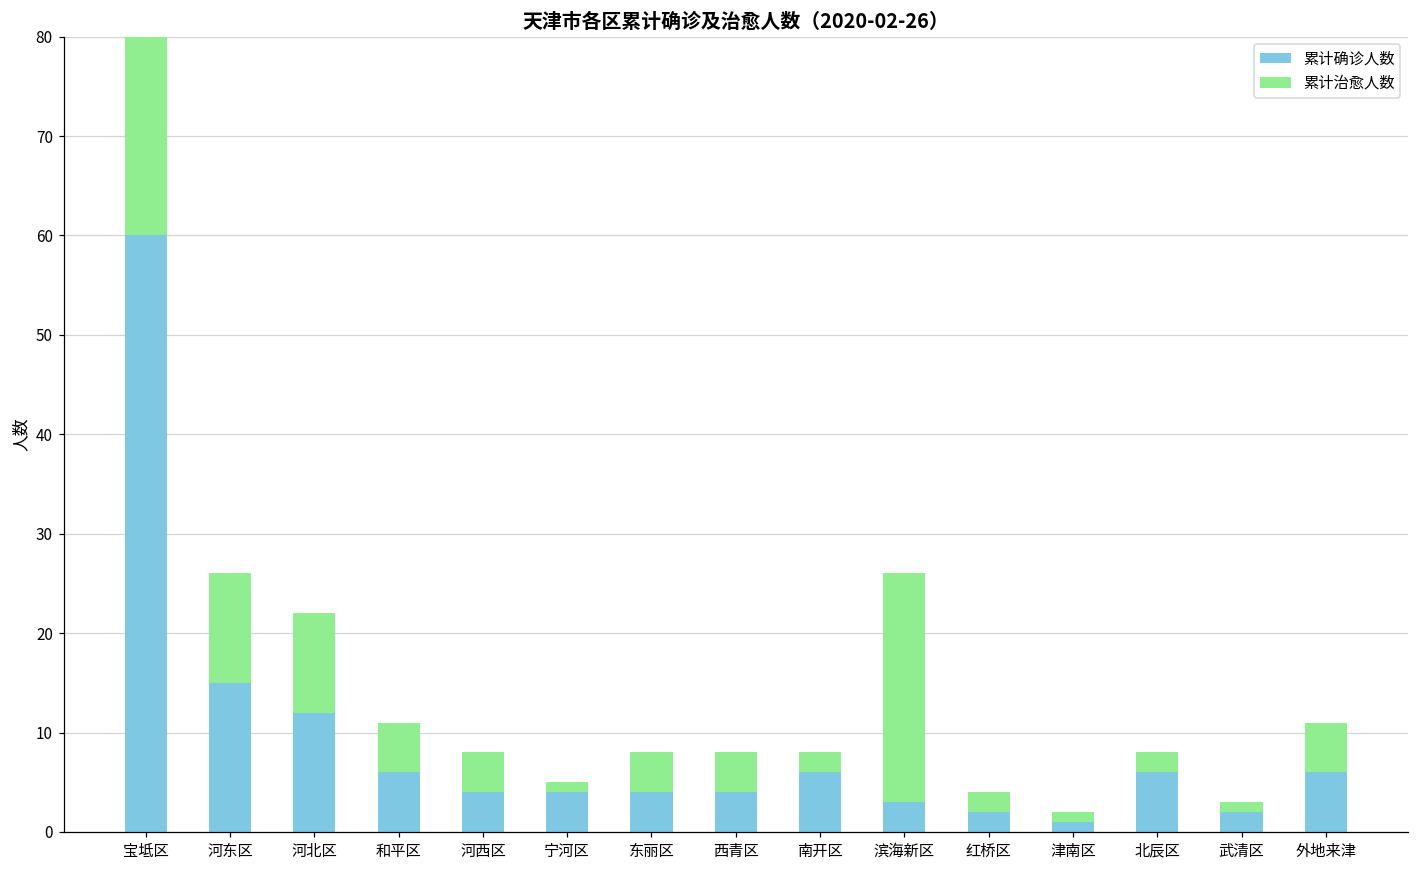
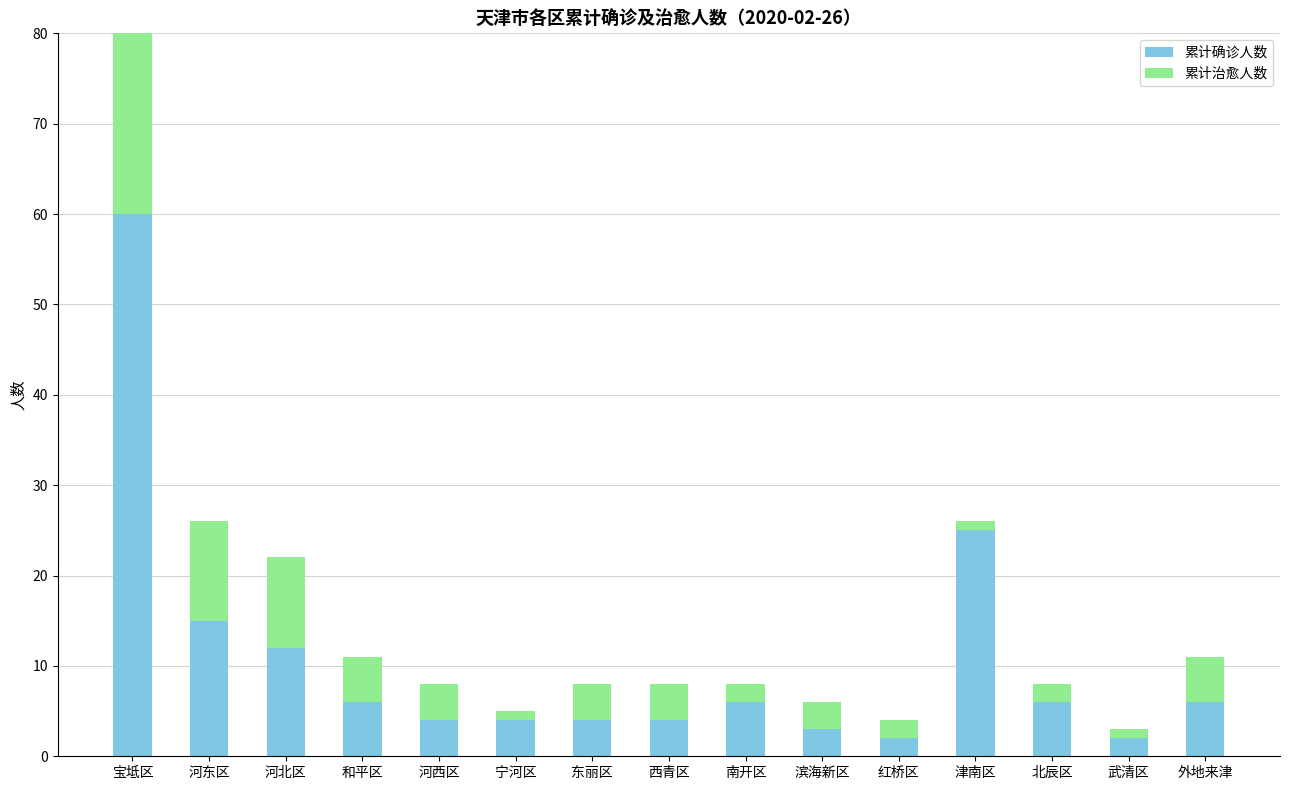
累计治愈人数, 滨海新区: 23 -> 3
累计确诊人数, 津南区: 1 -> 25
